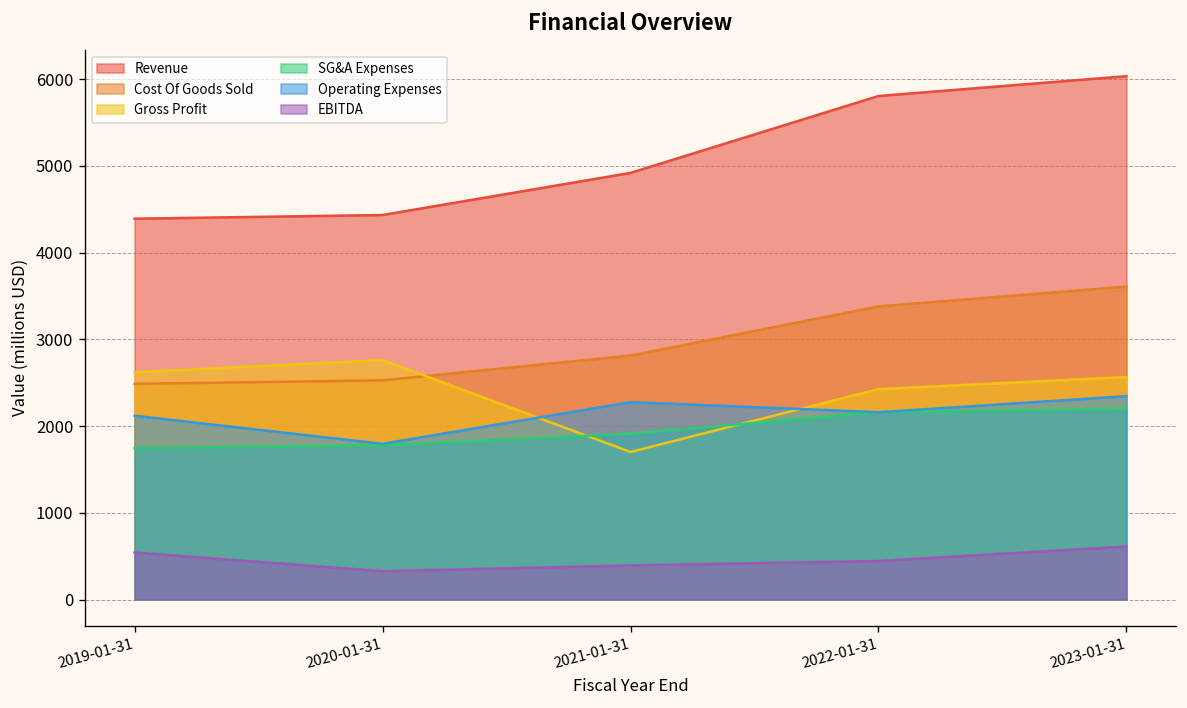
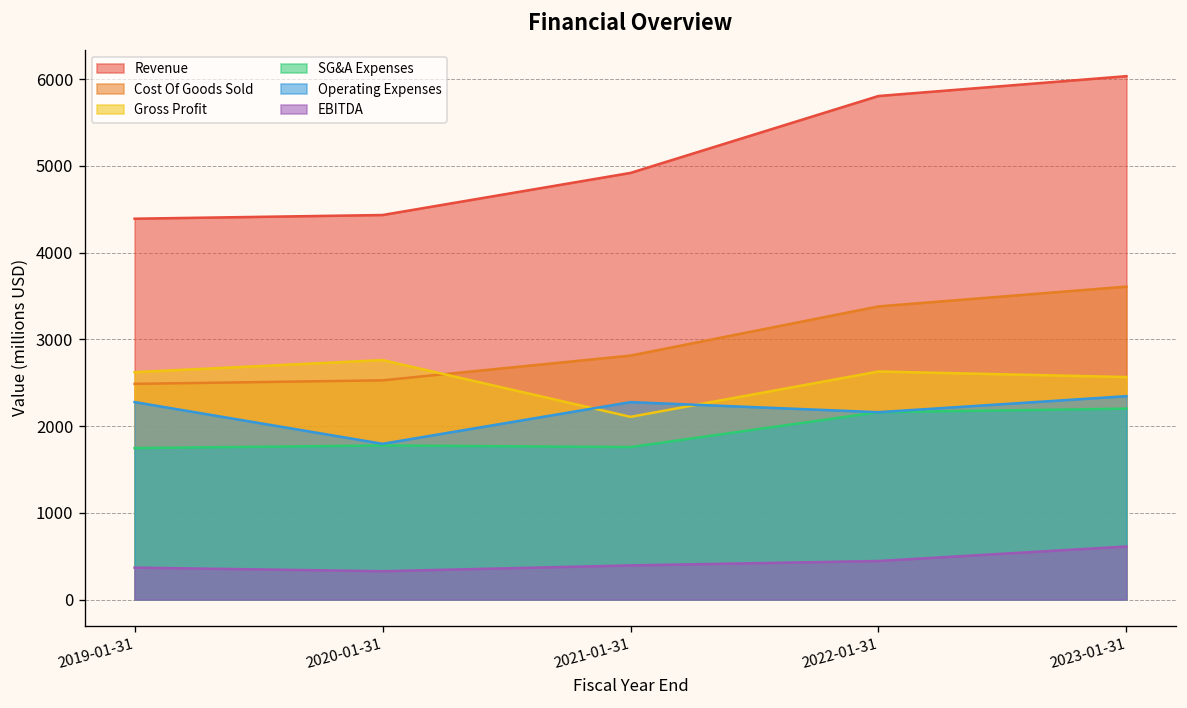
Operating Expenses, 2019-01-31: 2100 -> 2300
EBITDA, 2019-01-31: 500 -> 400
Gross Profit, 2021-01-31: 1700 -> 2100
SG&A Expenses, 2021-01-31: 1900 -> 1800
Gross Profit, 2022-01-31: 2400 -> 2600
